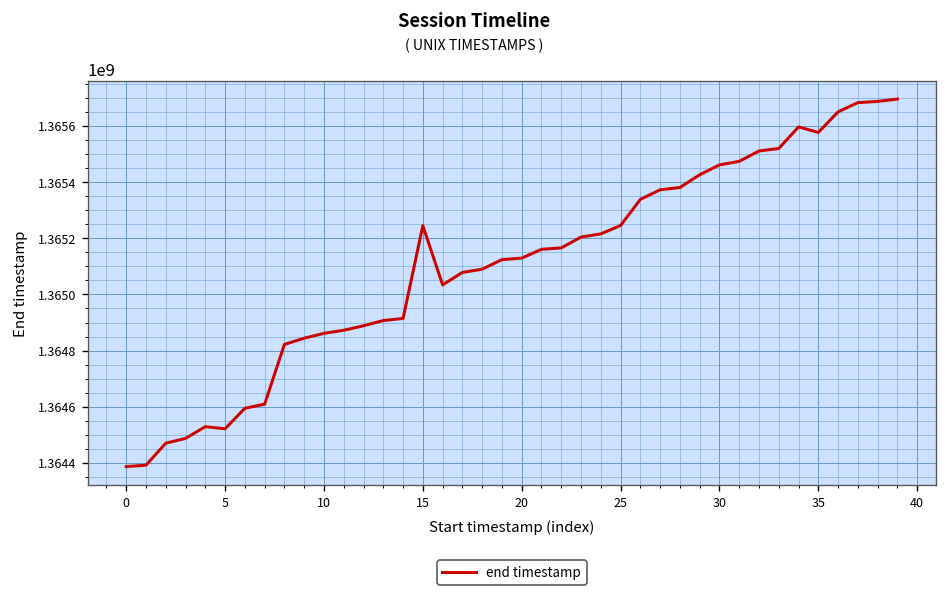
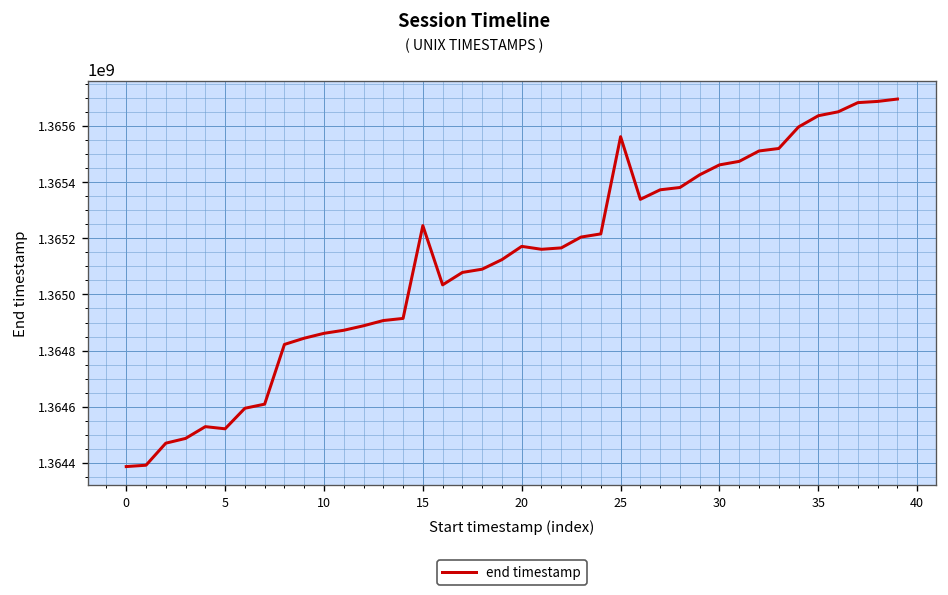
20: 1365130000 -> 1365170000
25: 1365250000 -> 1365560000
35: 1365580000 -> 1365640000
